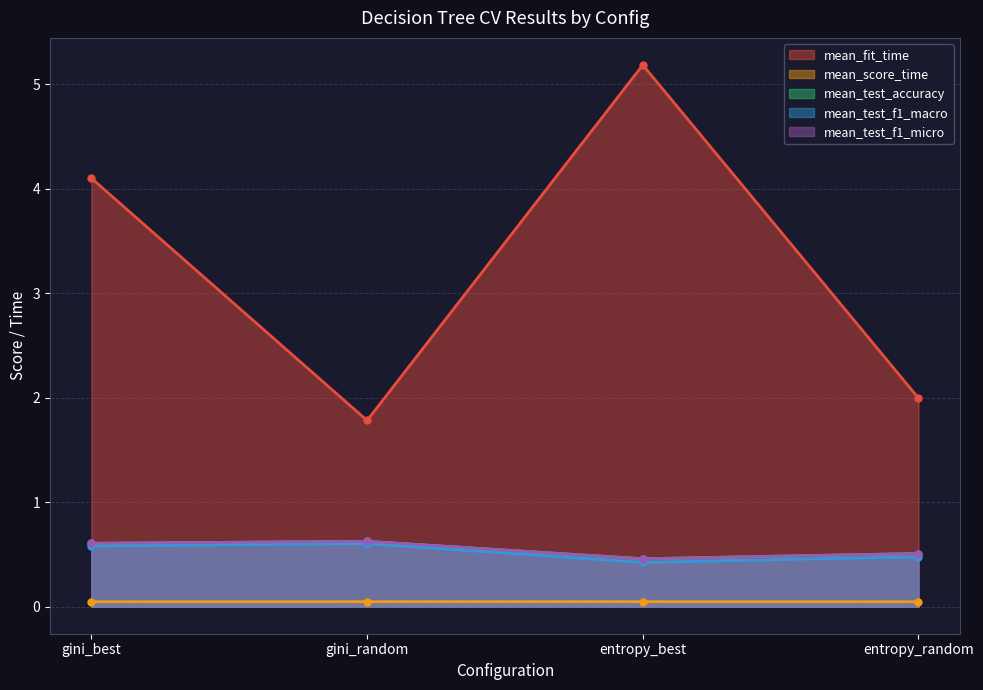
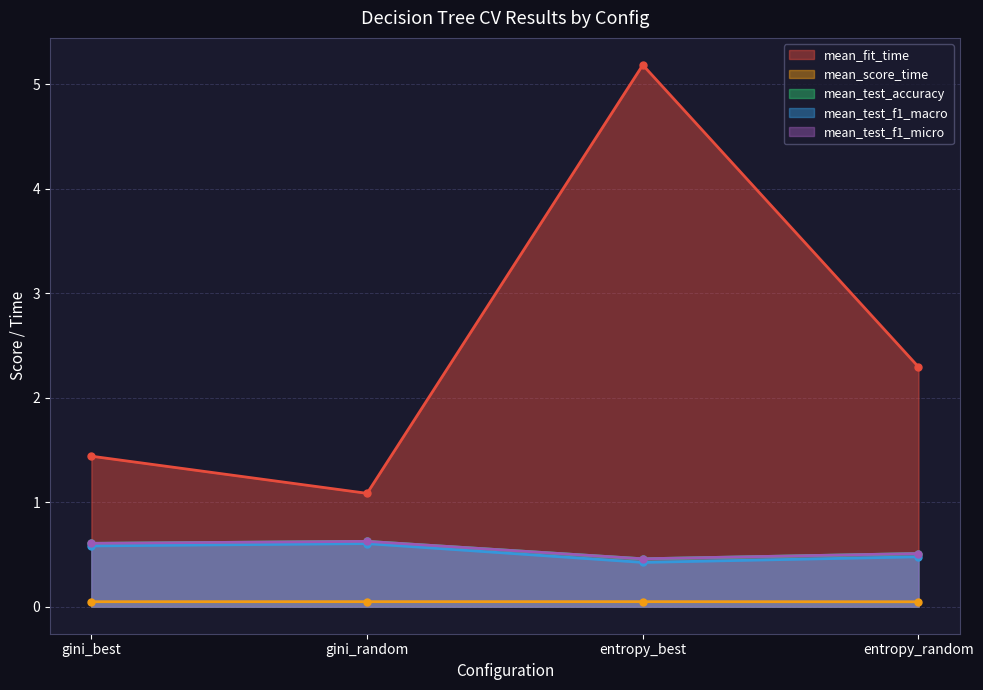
mean_fit_time, gini_best: 4.10 -> 1.44
mean_fit_time, gini_random: 1.78 -> 1.08
mean_fit_time, entropy_random: 2.00 -> 2.29
